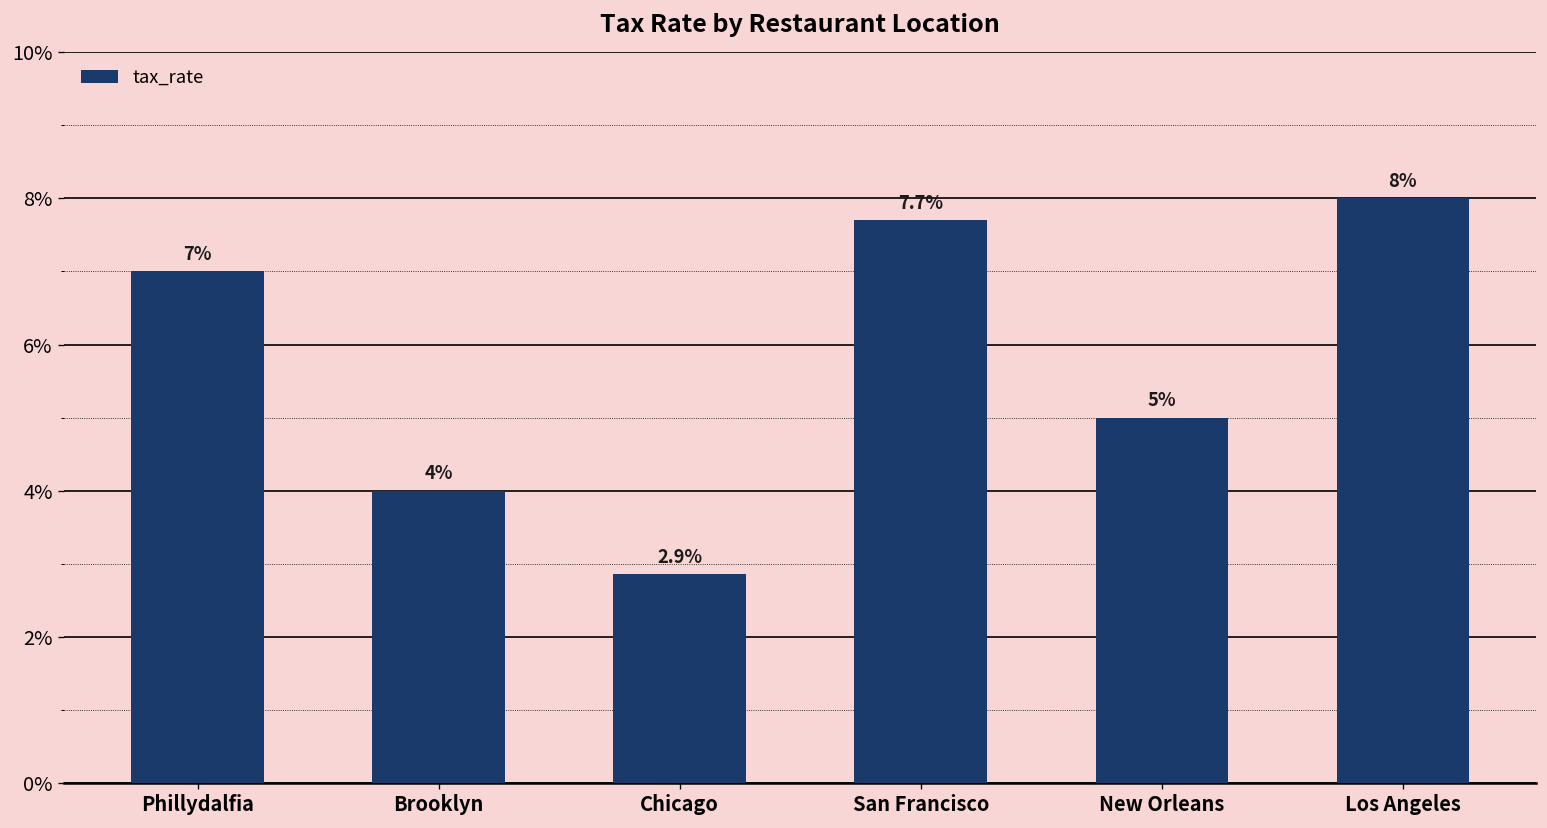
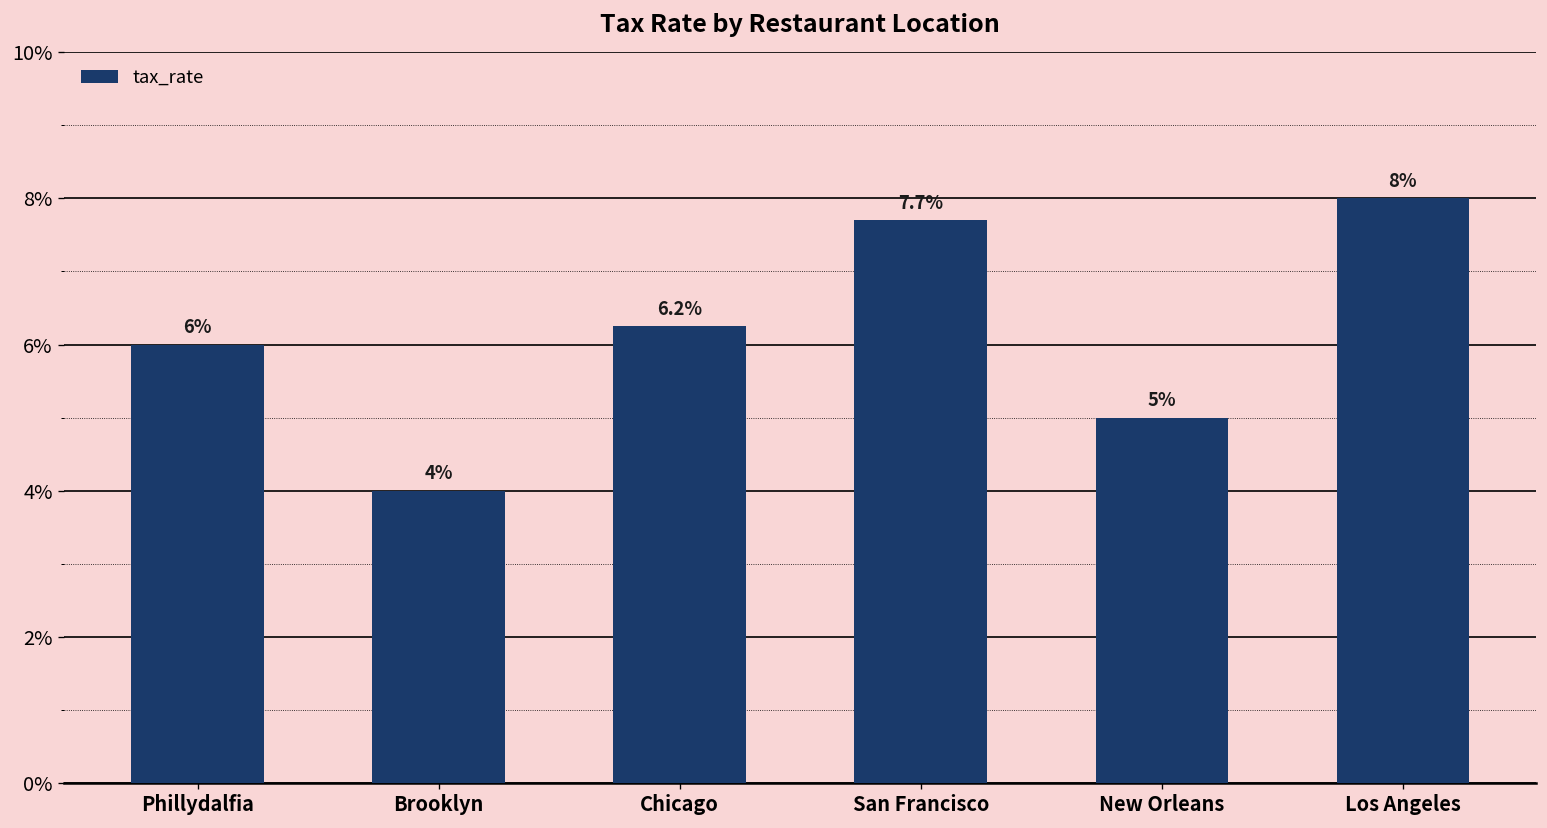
Phillydalfia: 7% -> 6%
Chicago: 2.9% -> 6.2%
